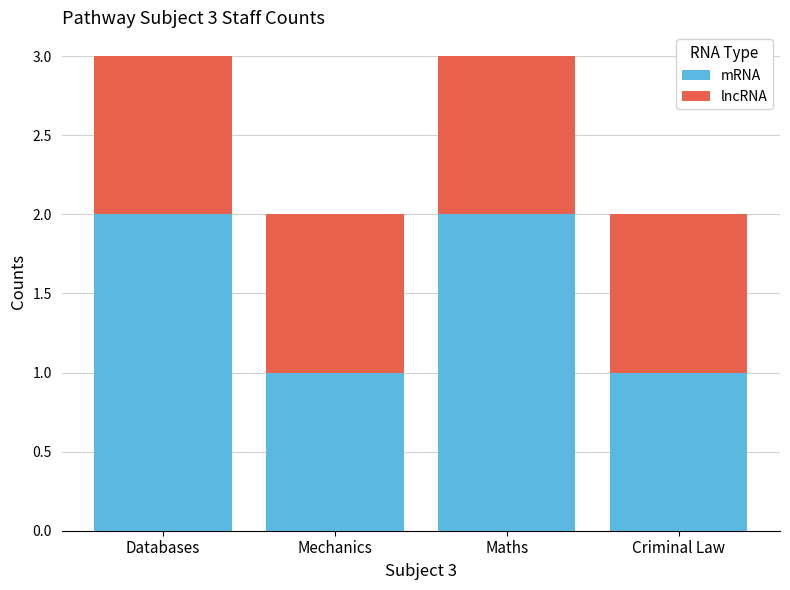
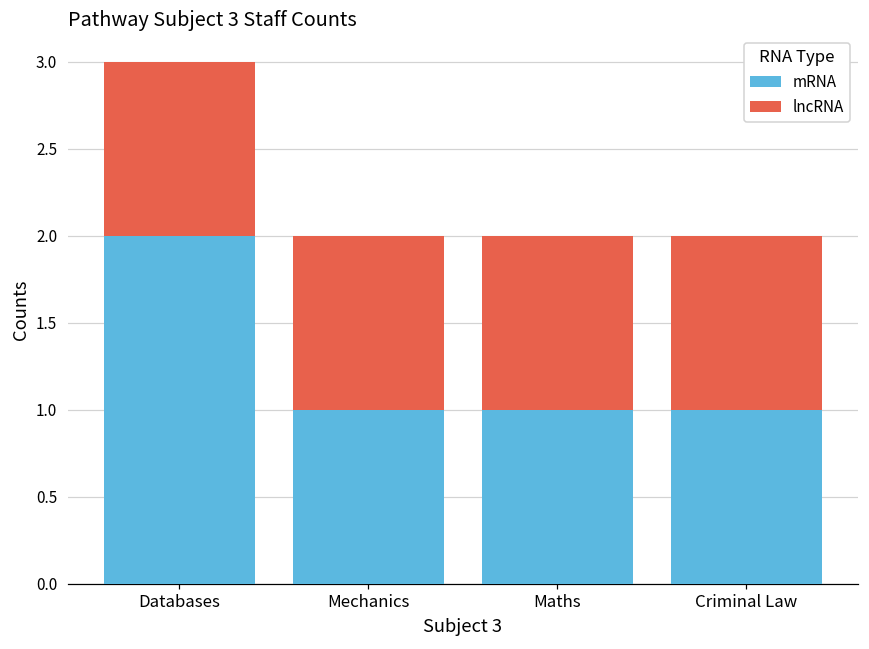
mRNA, Maths: 2 -> 1
